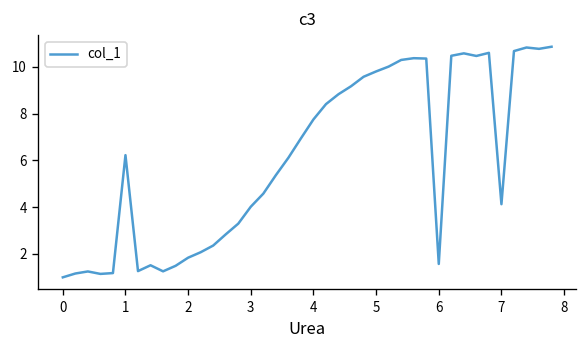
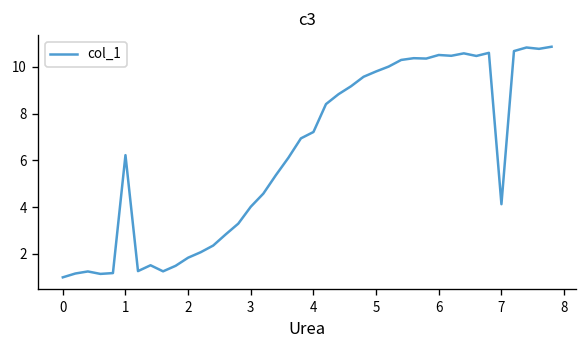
4: 7.8 -> 7.2
6: 1.6 -> 10.5
